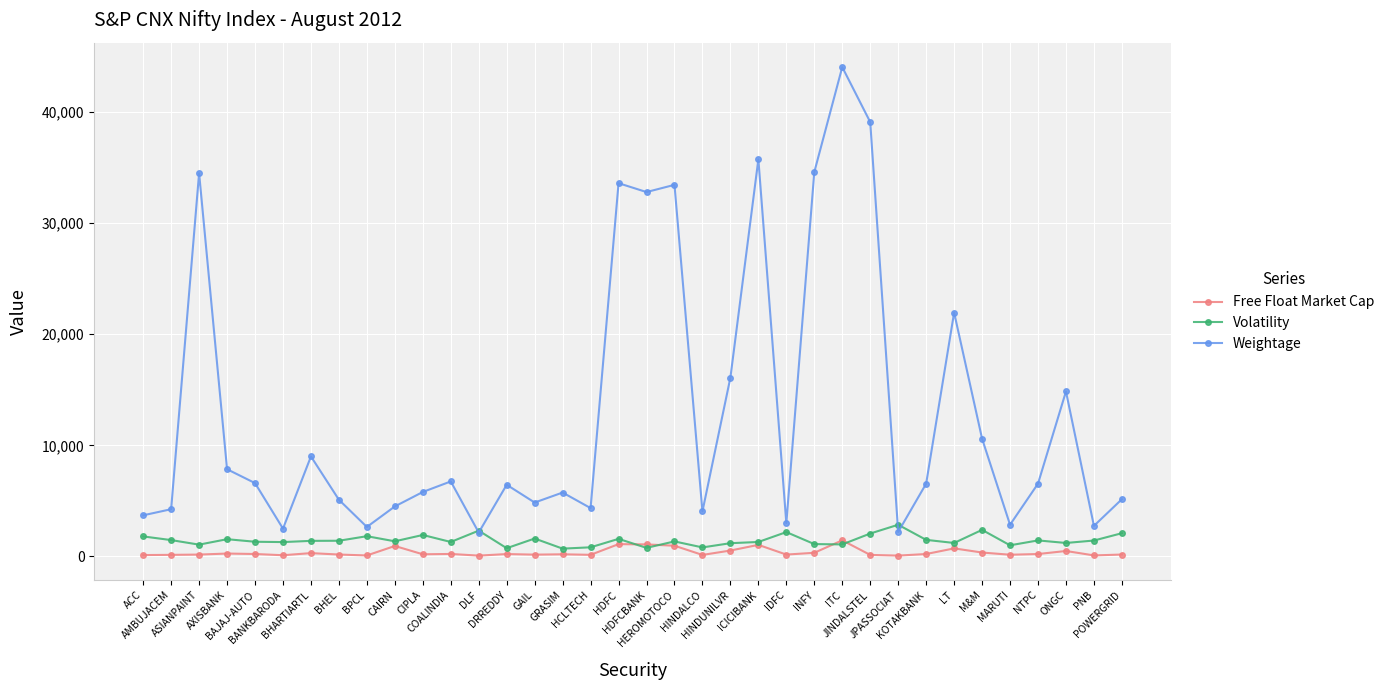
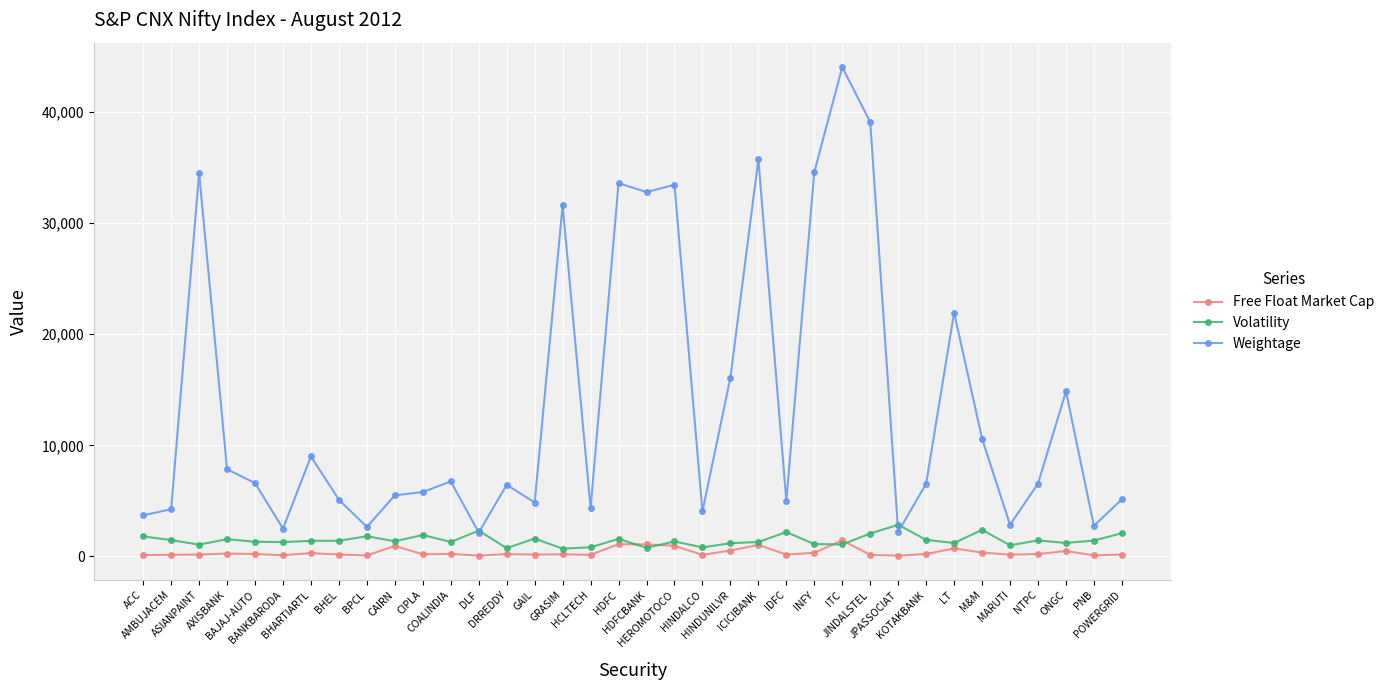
Weightage, CAIRN: 4,500 -> 5,500
Weightage, GRASIM: 5,800 -> 31,600
Weightage, IDFC: 3,000 -> 5,000
